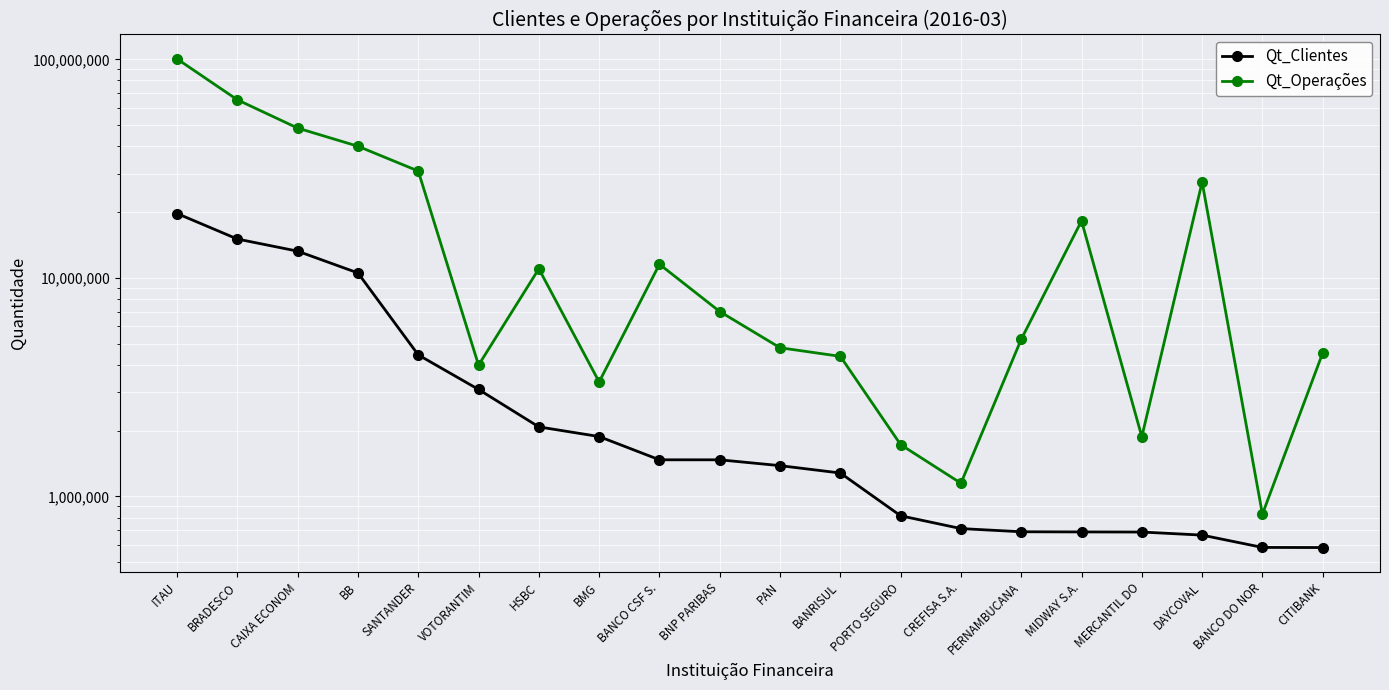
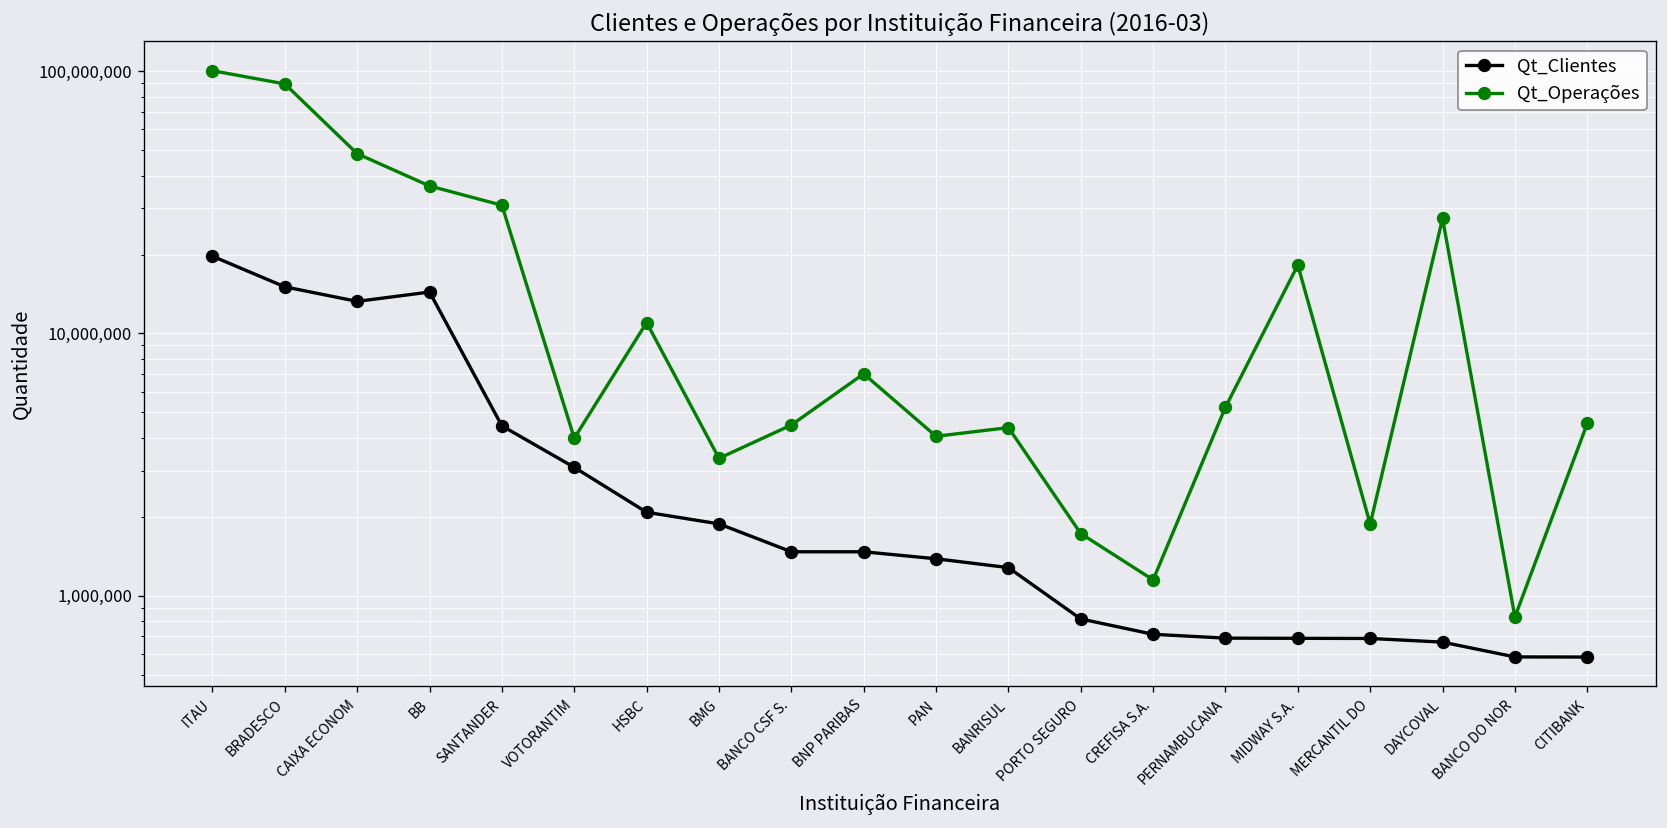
Qt_Operações, BRADESCO: 65,000,000 -> 89,000,000
Qt_Clientes, BB: 11,000,000 -> 14,000,000
Qt_Operações, BB: 40,000,000 -> 37,000,000
Qt_Operações, BANCO CSF S.: 12,000,000 -> 4,500,000
Qt_Operações, PAN: 4,800,000 -> 4,100,000
